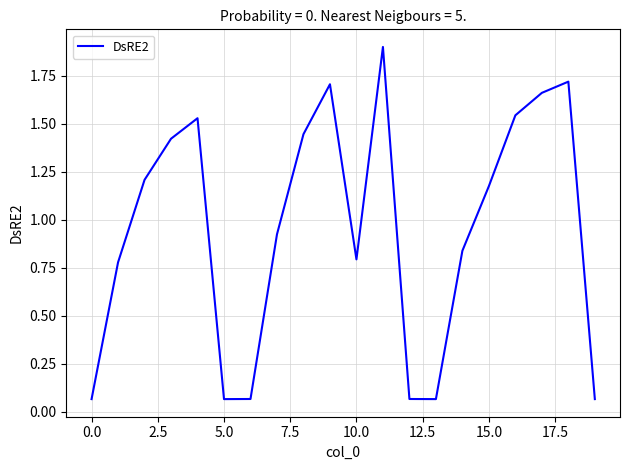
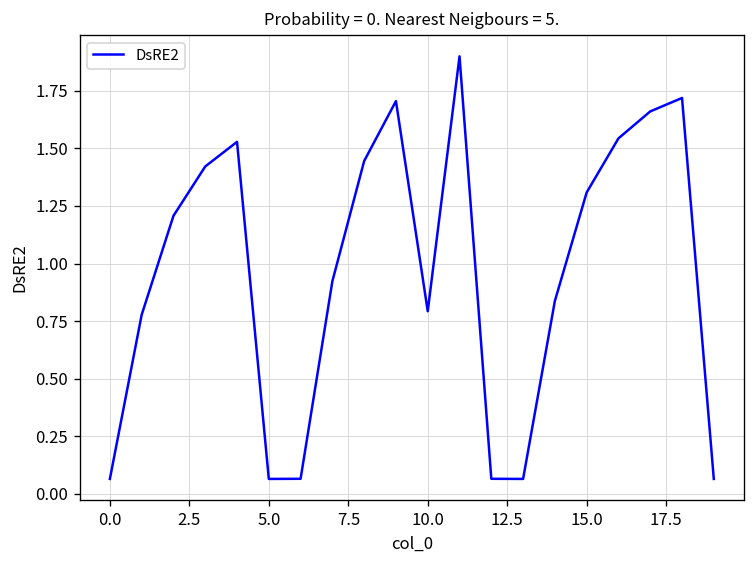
15.0: 1.17 -> 1.31
